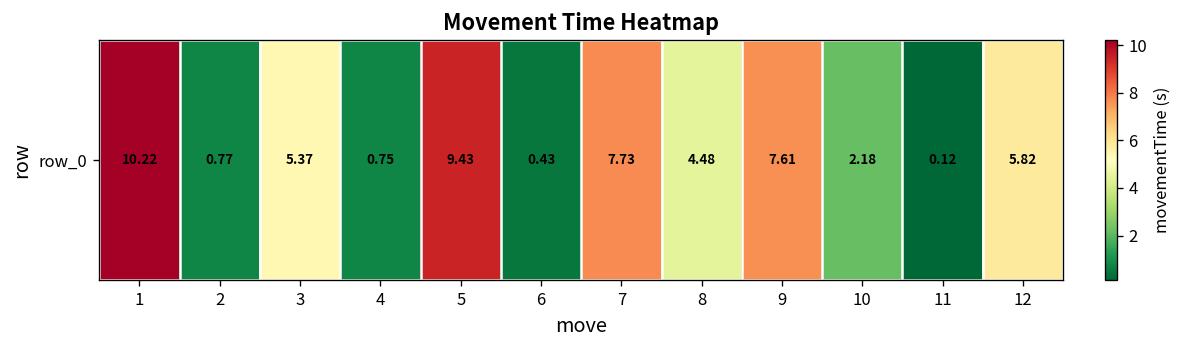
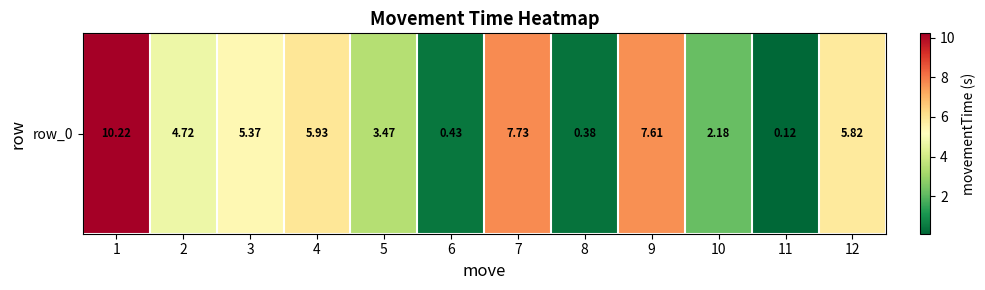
row_0, 2: 0.77 -> 4.72
row_0, 4: 0.75 -> 5.93
row_0, 5: 9.43 -> 3.47
row_0, 8: 4.48 -> 0.38
